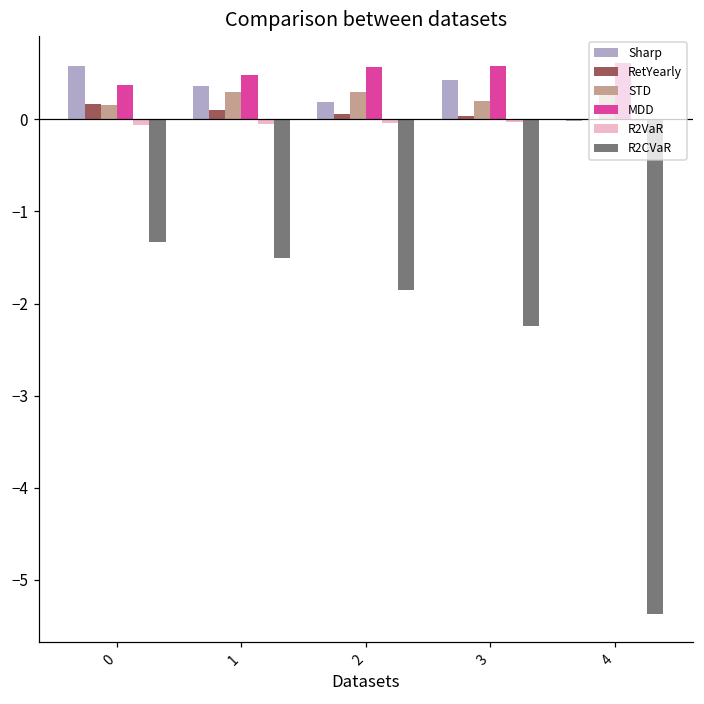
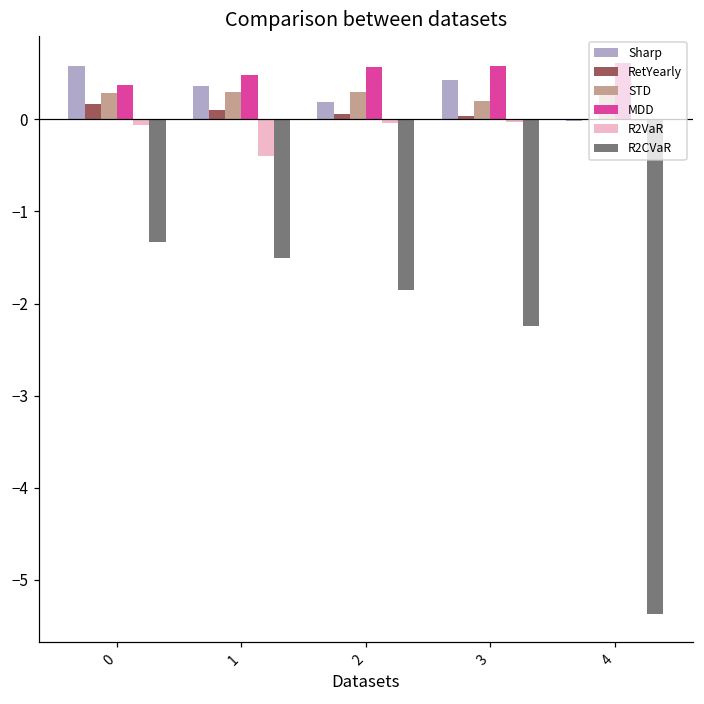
STD, 0: 0.2 -> 0.3
R2VaR, 1: 0.0 -> -0.4
